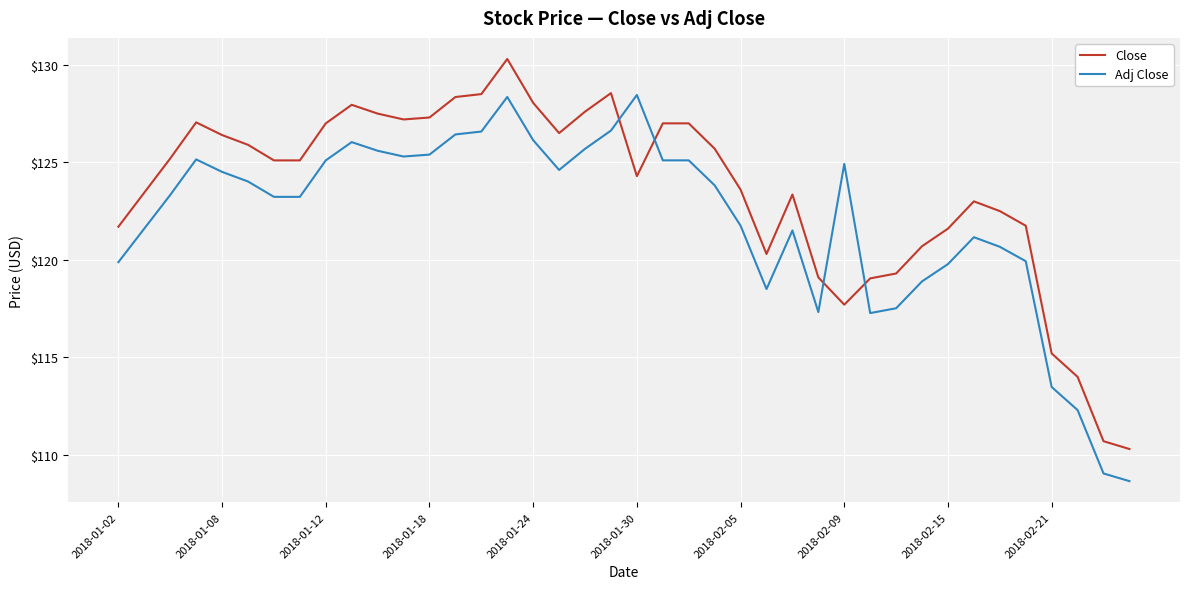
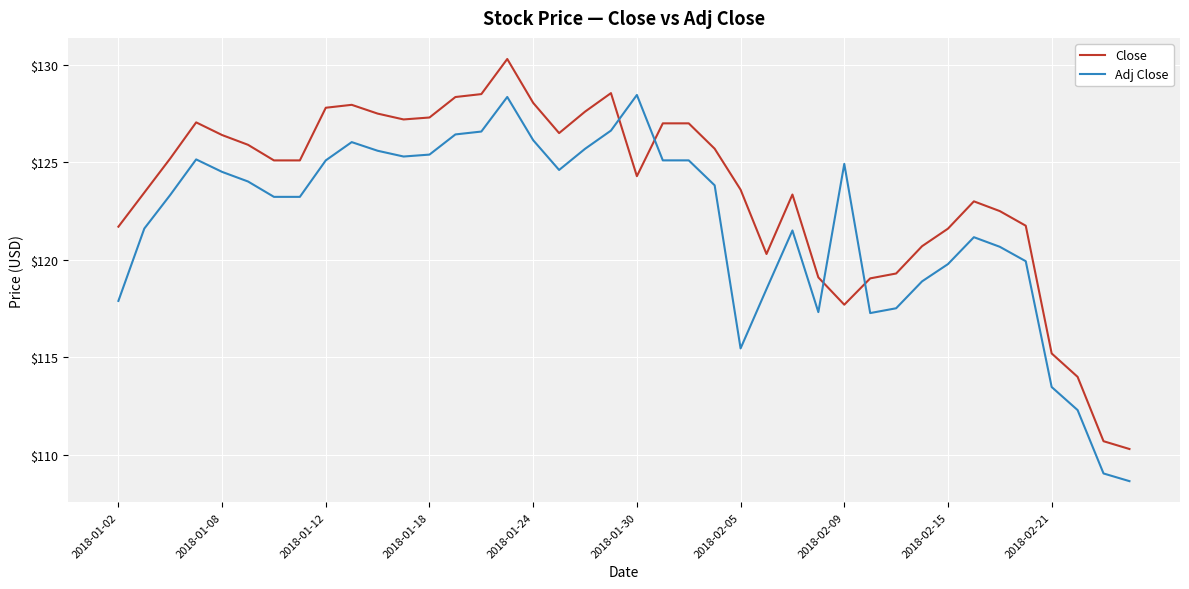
Adj Close, 2018-01-02: $119.9 -> $117.9
Close, 2018-01-12: $127.0 -> $127.8
Adj Close, 2018-02-05: $121.8 -> $115.5
